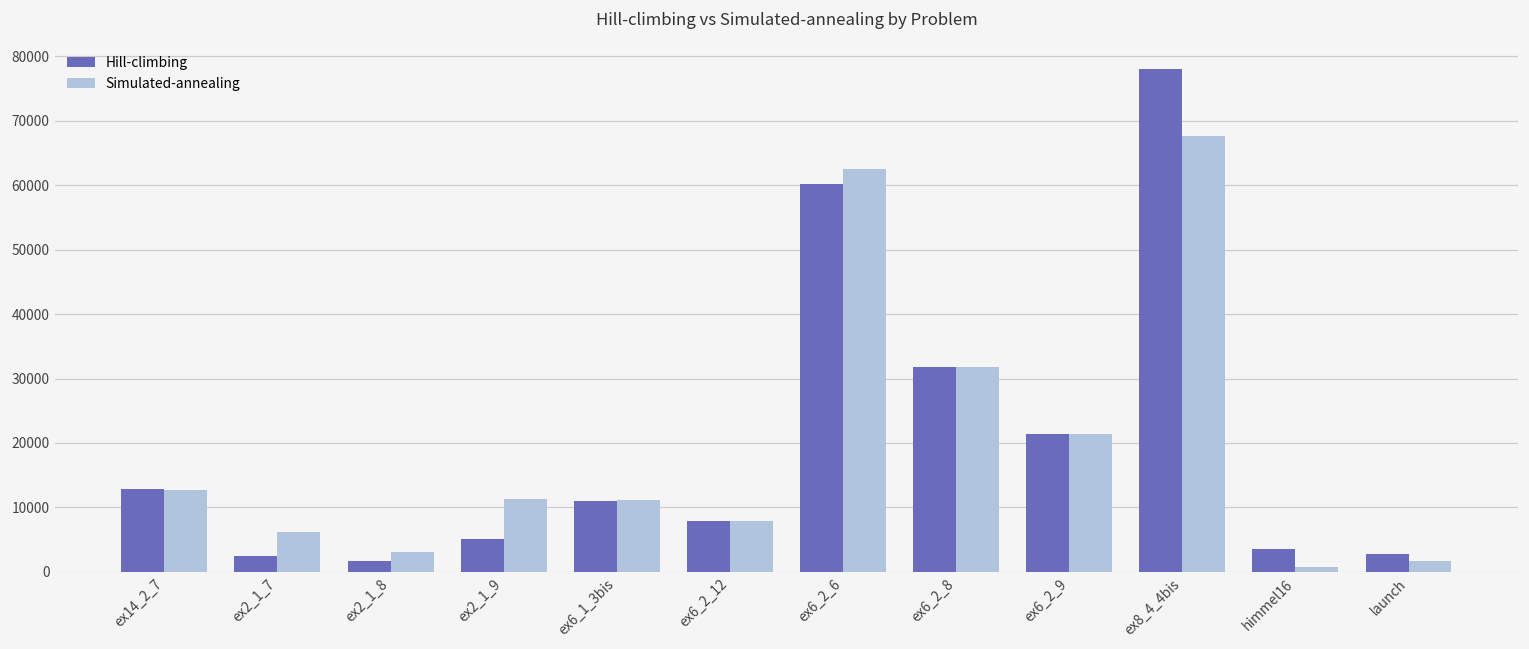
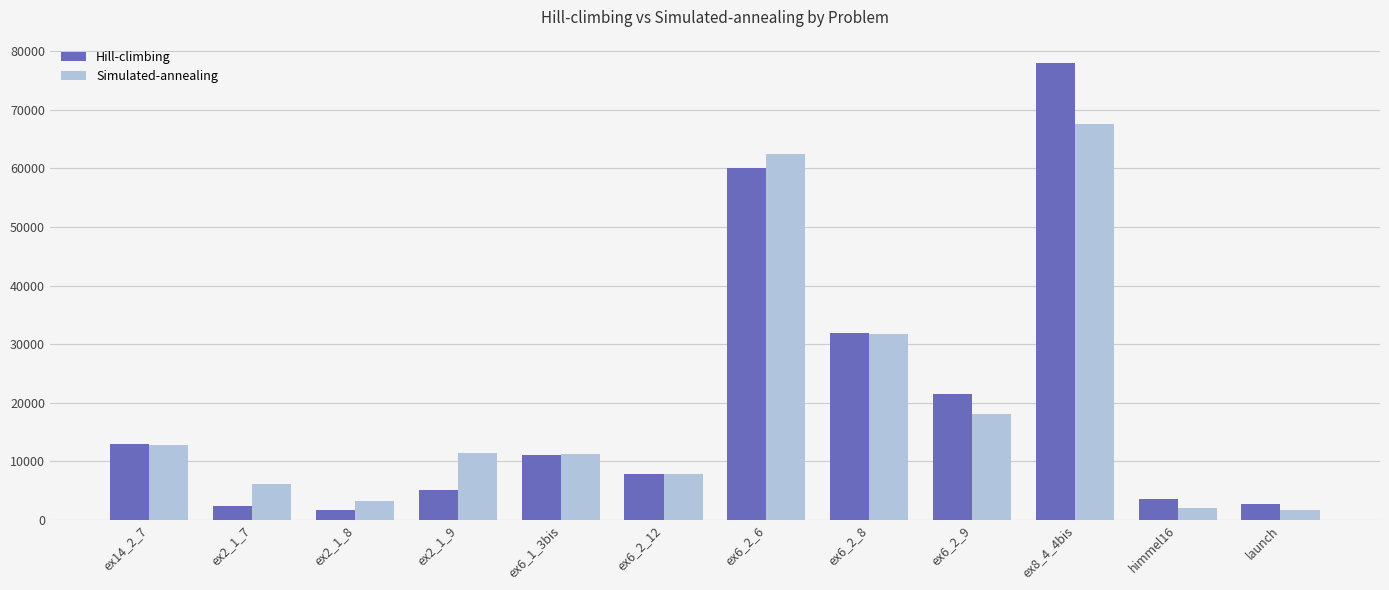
Simulated-annealing, ex6_2_9: 21000 -> 18000
Simulated-annealing, himmel16: 1000 -> 2000
